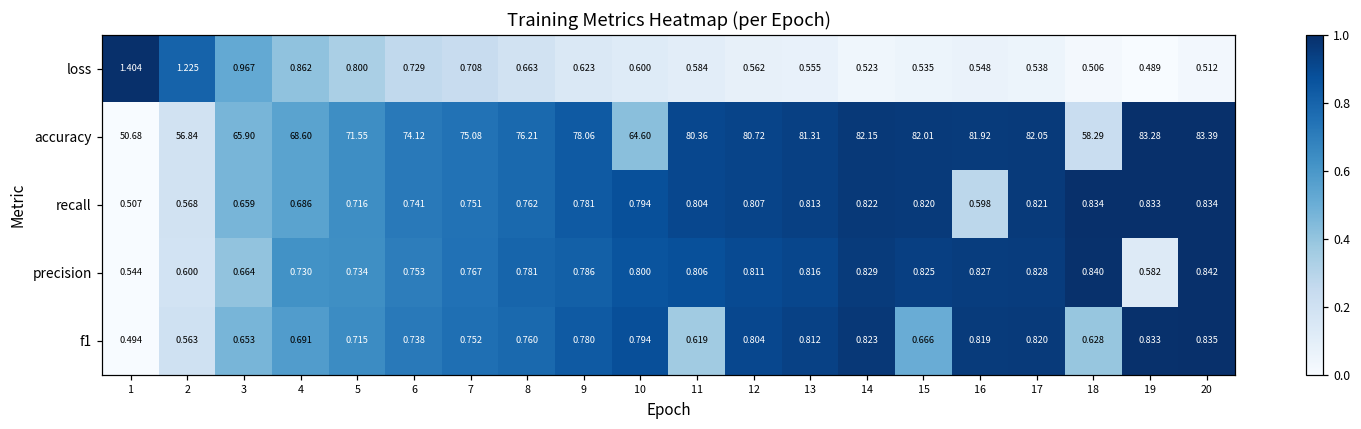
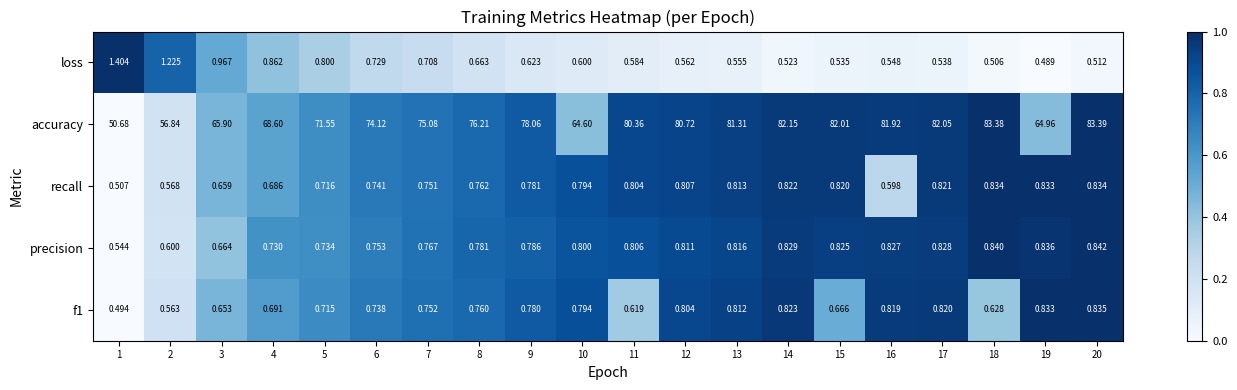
accuracy, 18: 58.29 -> 83.38
accuracy, 19: 83.28 -> 64.96
precision, 19: 0.582 -> 0.836
